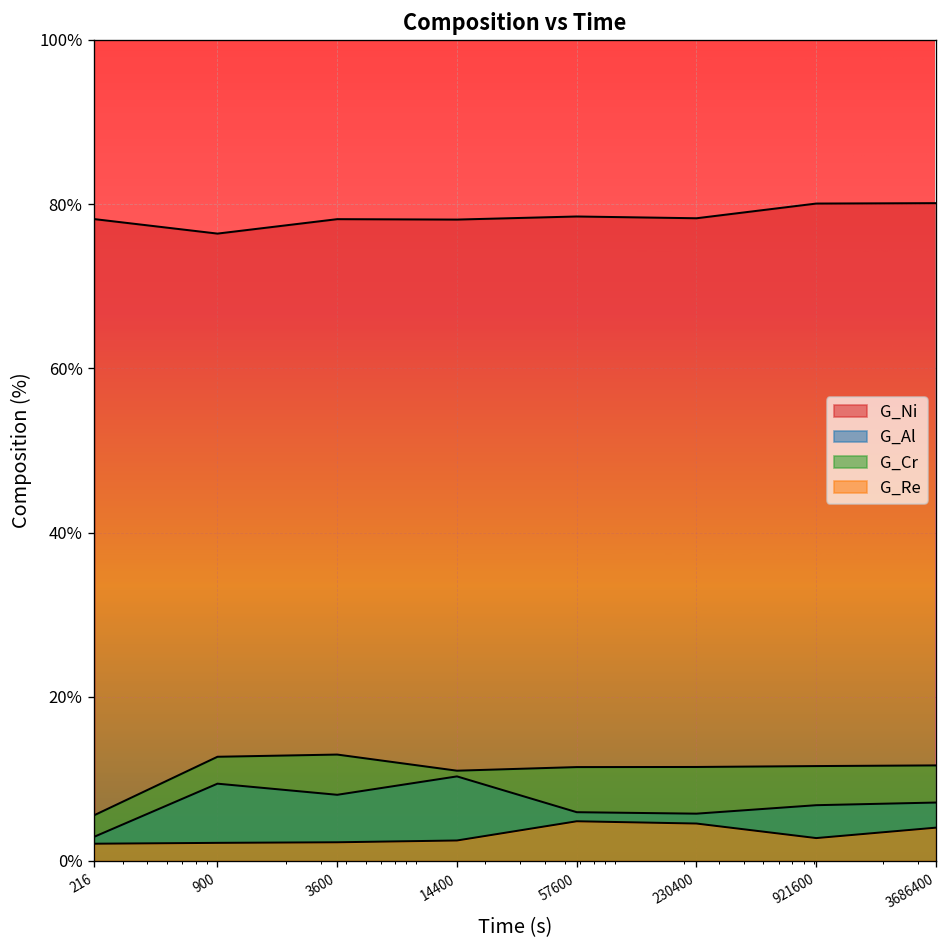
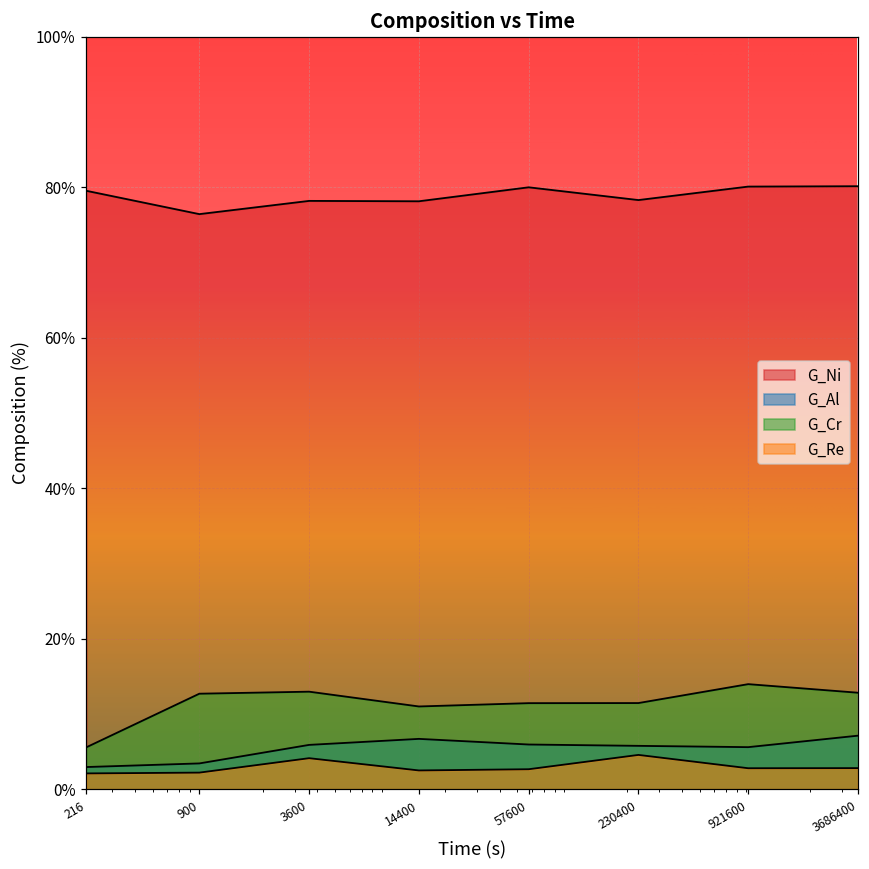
G_Ni, 216: 78% -> 80%
G_Al, 900: 9% -> 3%
G_Al, 3600: 8% -> 6%
G_Re, 3600: 2% -> 4%
G_Al, 14400: 10% -> 7%
G_Ni, 57600: 79% -> 80%
G_Re, 57600: 5% -> 3%
G_Al, 921600: 7% -> 6%
G_Cr, 921600: 12% -> 14%
G_Cr, 3686400: 12% -> 13%
G_Re, 3686400: 4% -> 3%
